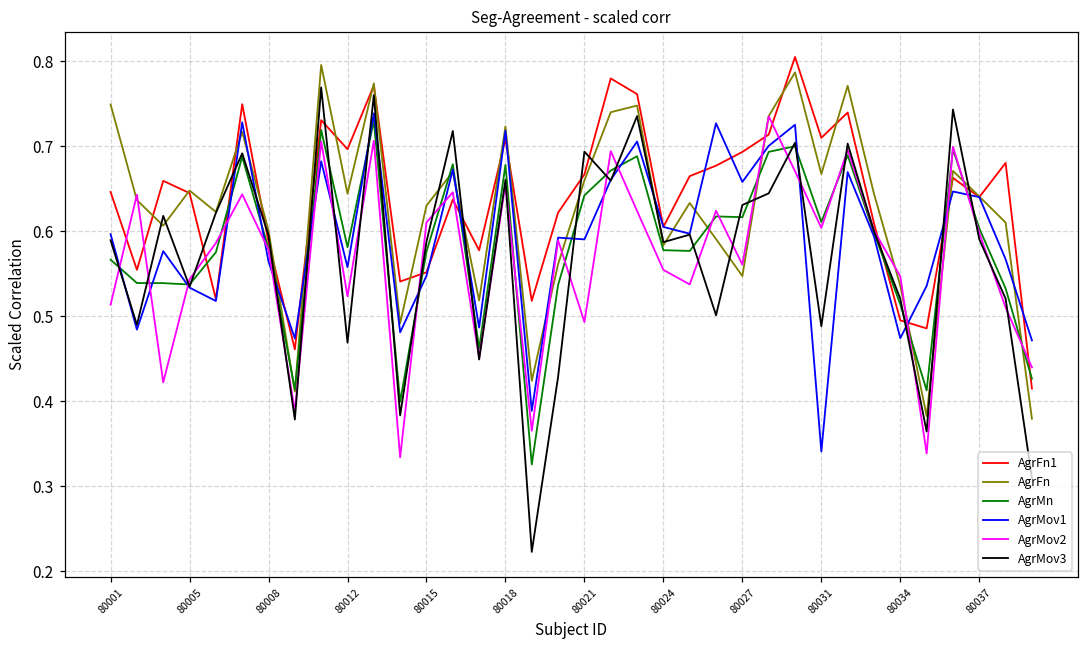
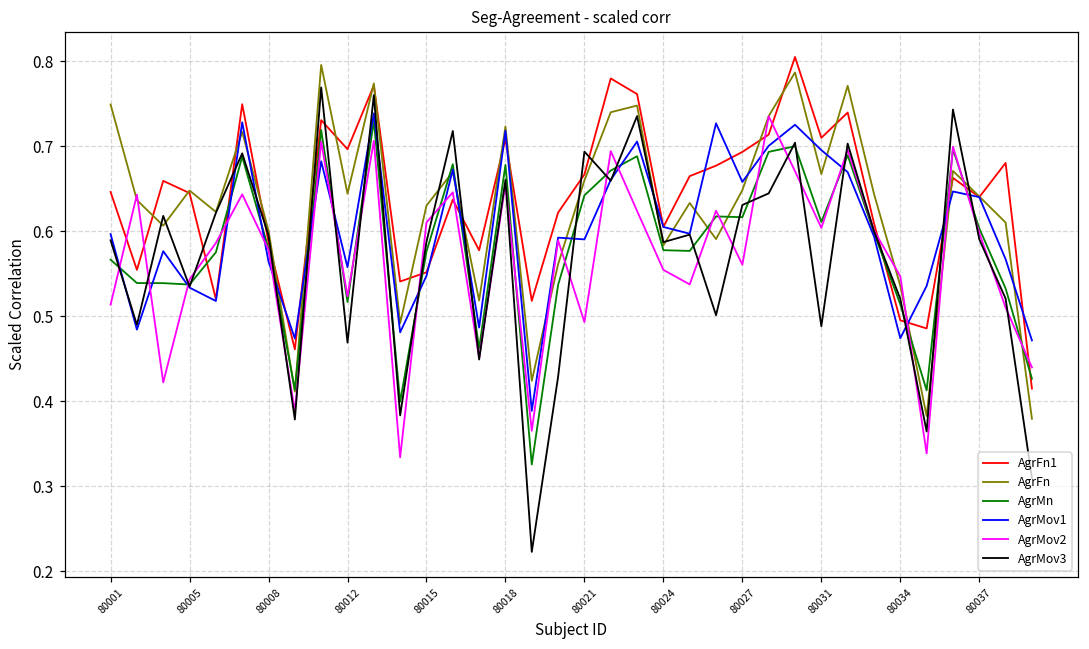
AgrMn, 80012: 0.58 -> 0.52
AgrFn, 80027: 0.55 -> 0.65
AgrMov1, 80031: 0.34 -> 0.70
